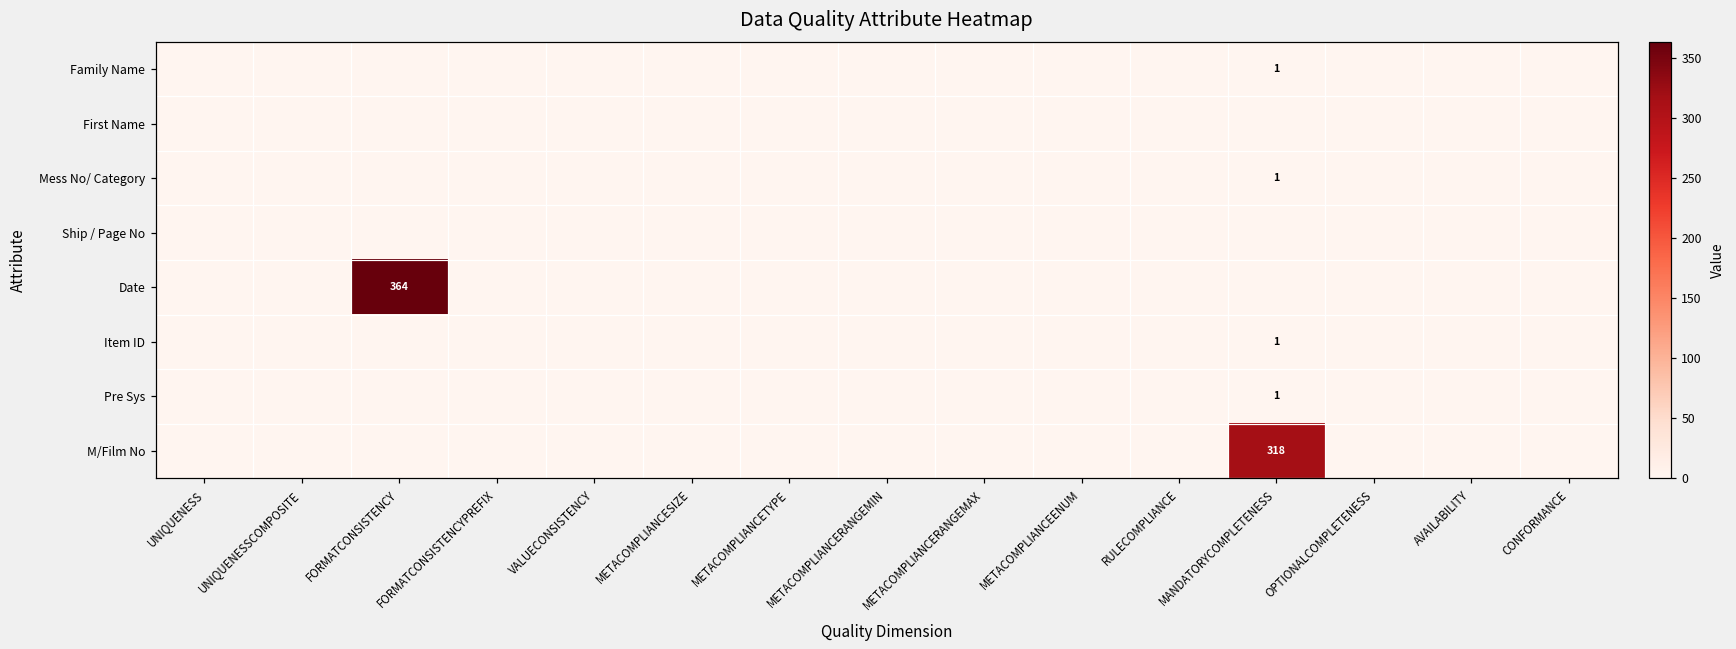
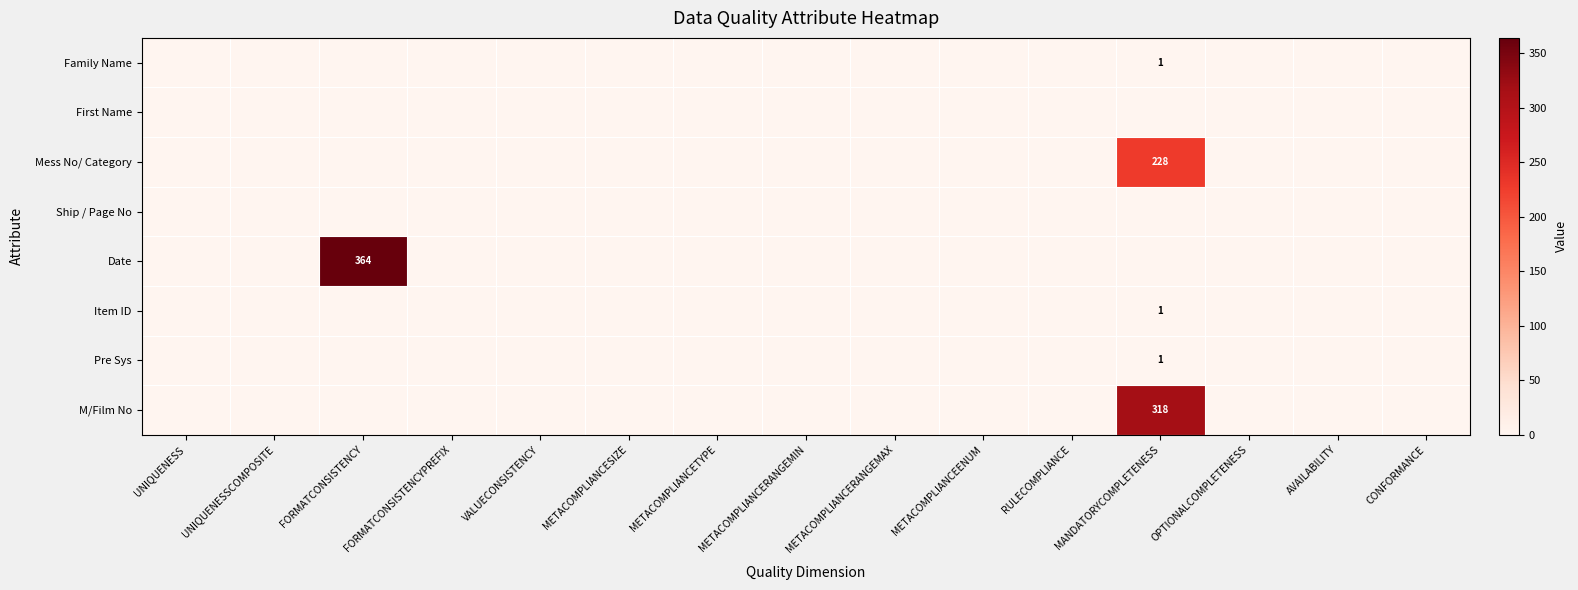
Mess No/ Category, MANDATORYCOMPLETENESS: 1 -> 228
